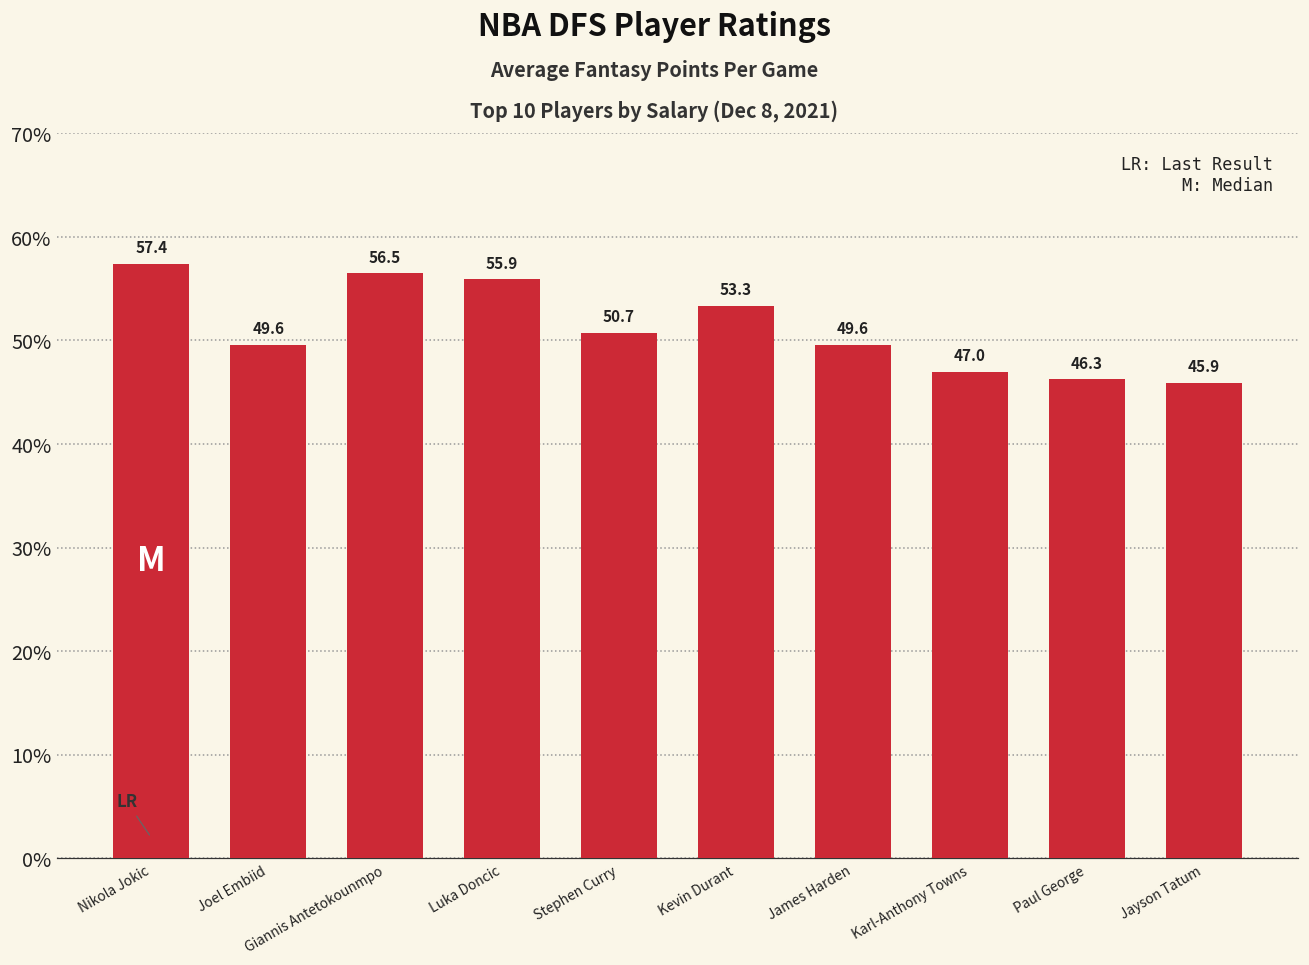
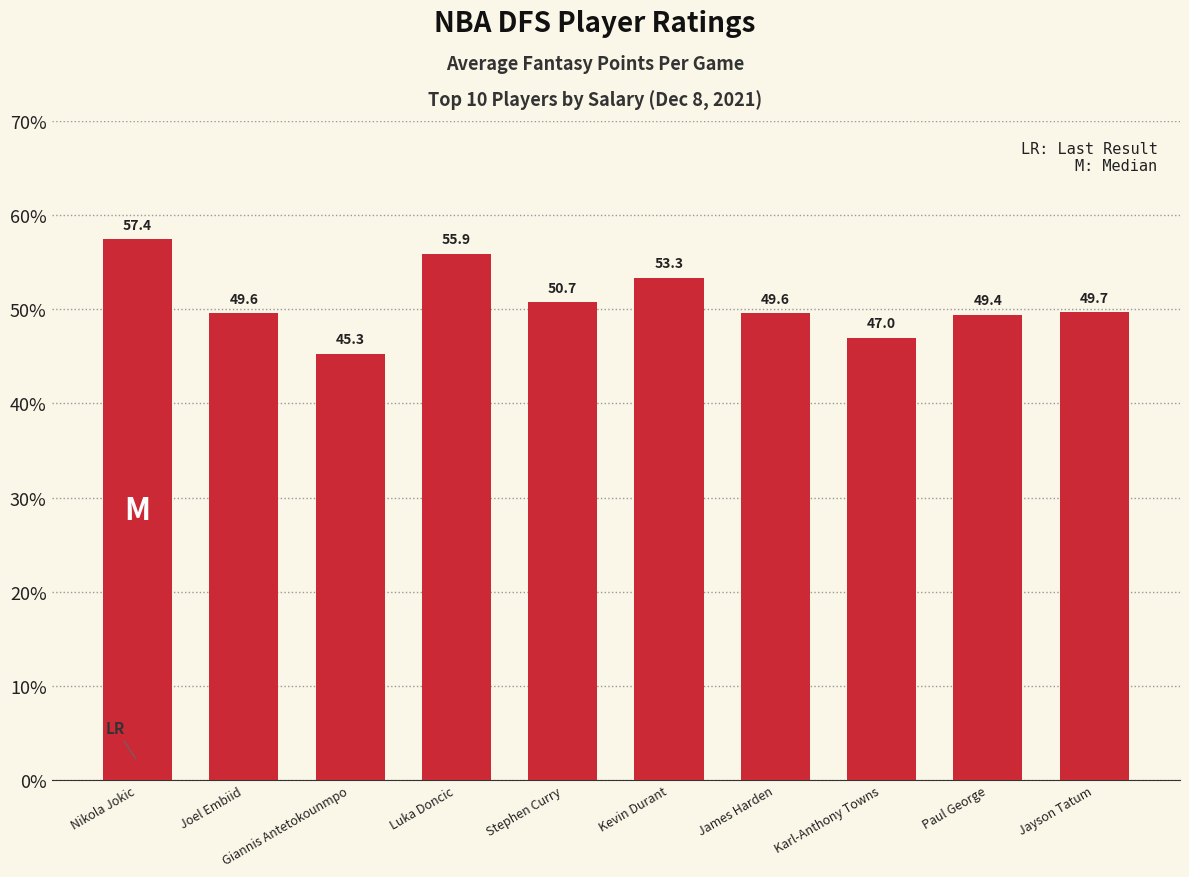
Giannis Antetokounmpo: 56.5 -> 45.3
Paul George: 46.3 -> 49.4
Jayson Tatum: 45.9 -> 49.7
